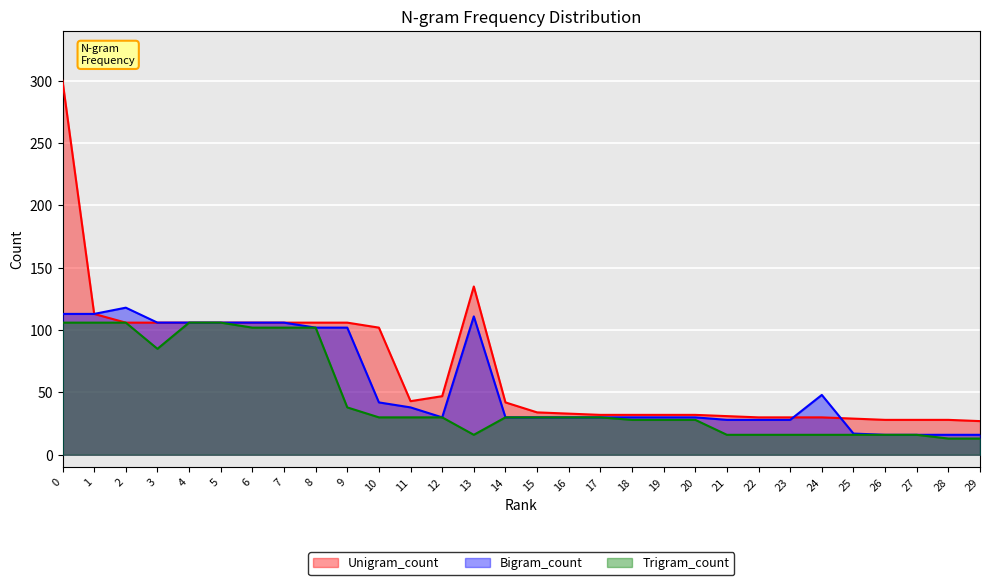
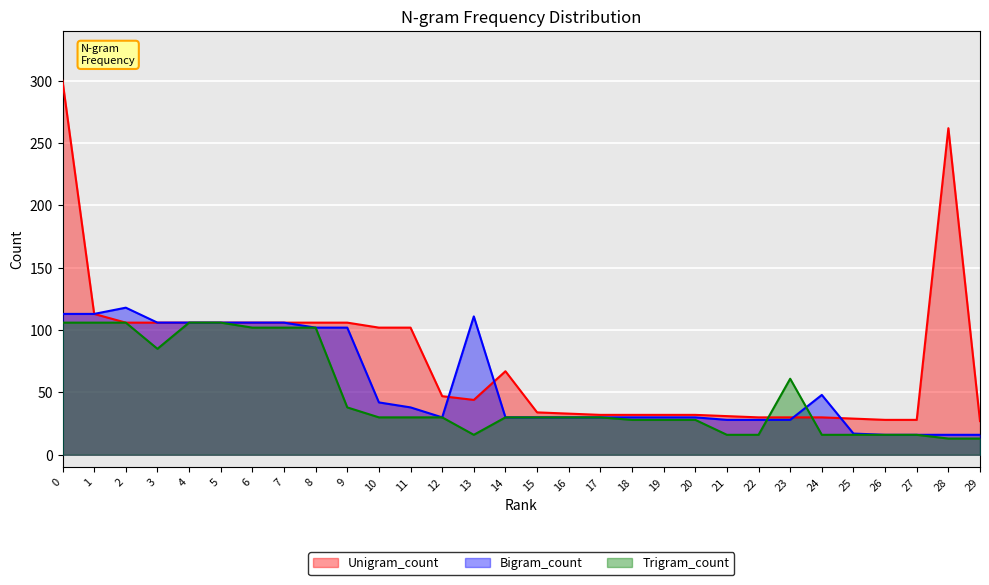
Unigram_count, 11: 43 -> 102
Unigram_count, 13: 135 -> 44
Unigram_count, 14: 42 -> 67
Trigram_count, 23: 16 -> 61
Unigram_count, 28: 28 -> 262
